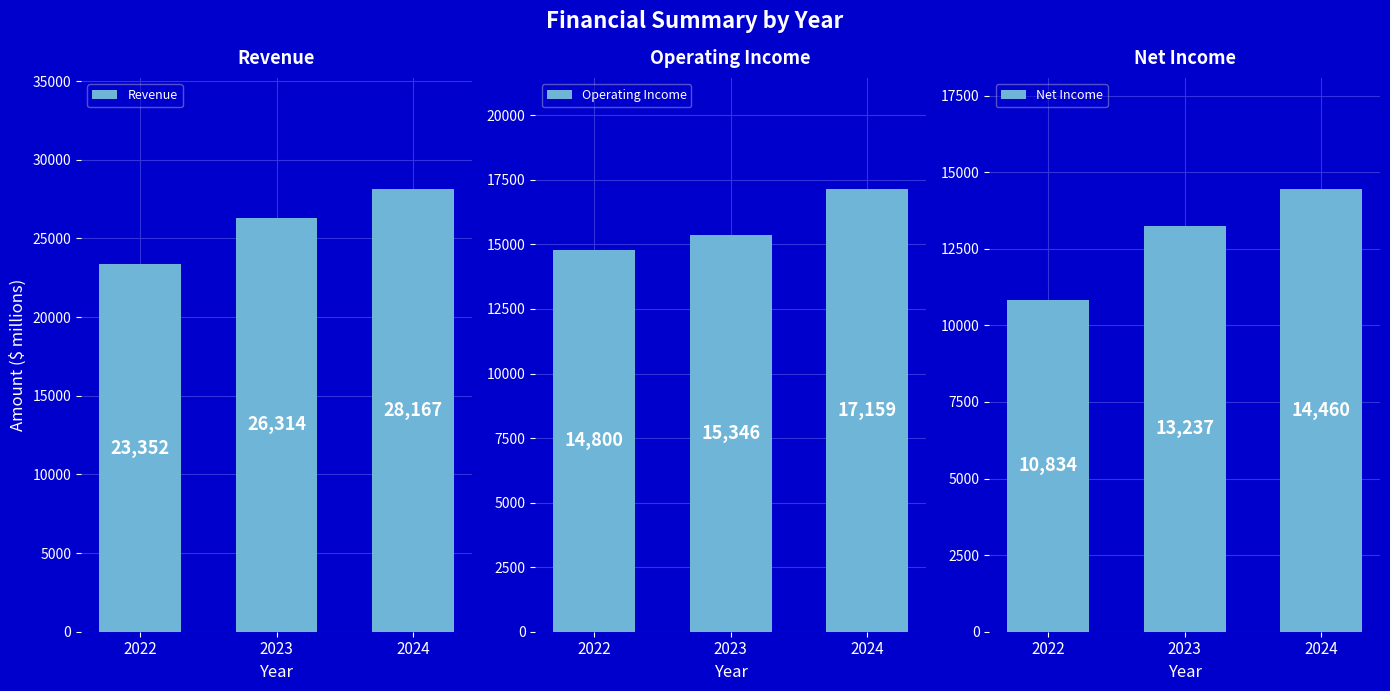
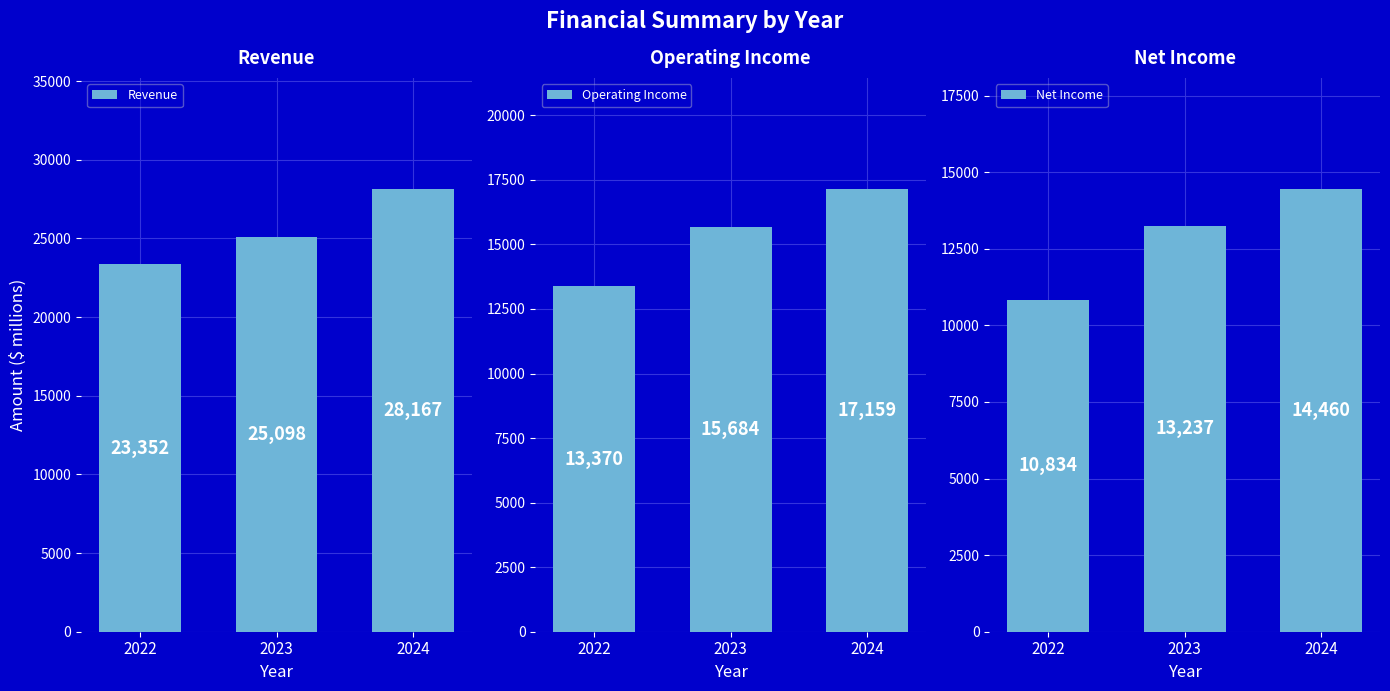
Revenue, 2023: 26,314 -> 25,098
Operating Income, 2022: 14,800 -> 13,370
Operating Income, 2023: 15,346 -> 15,684
